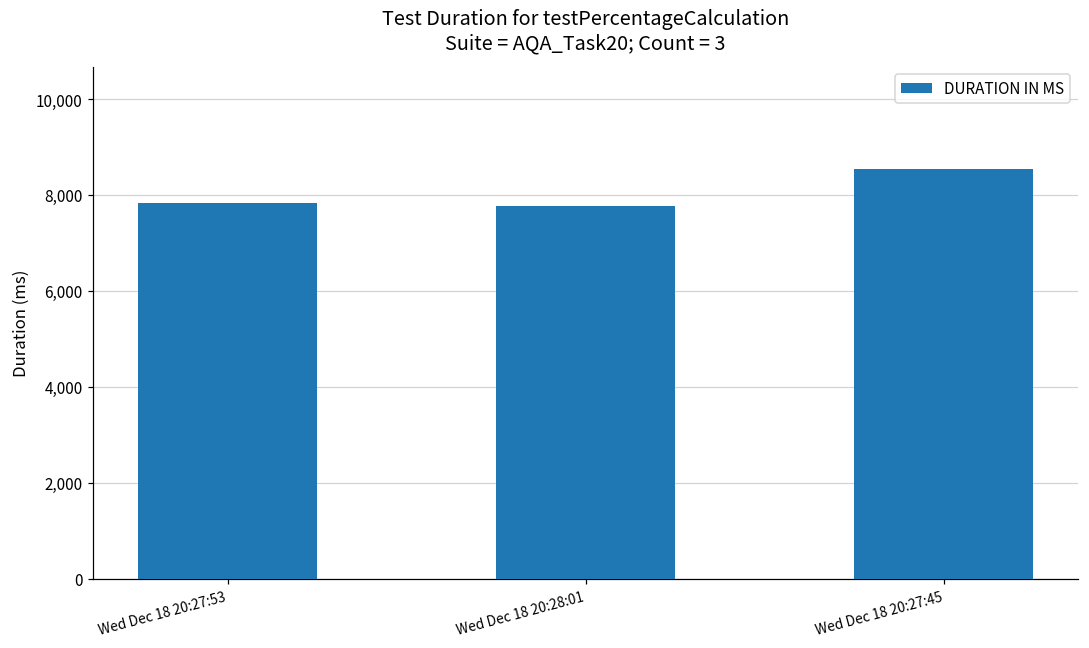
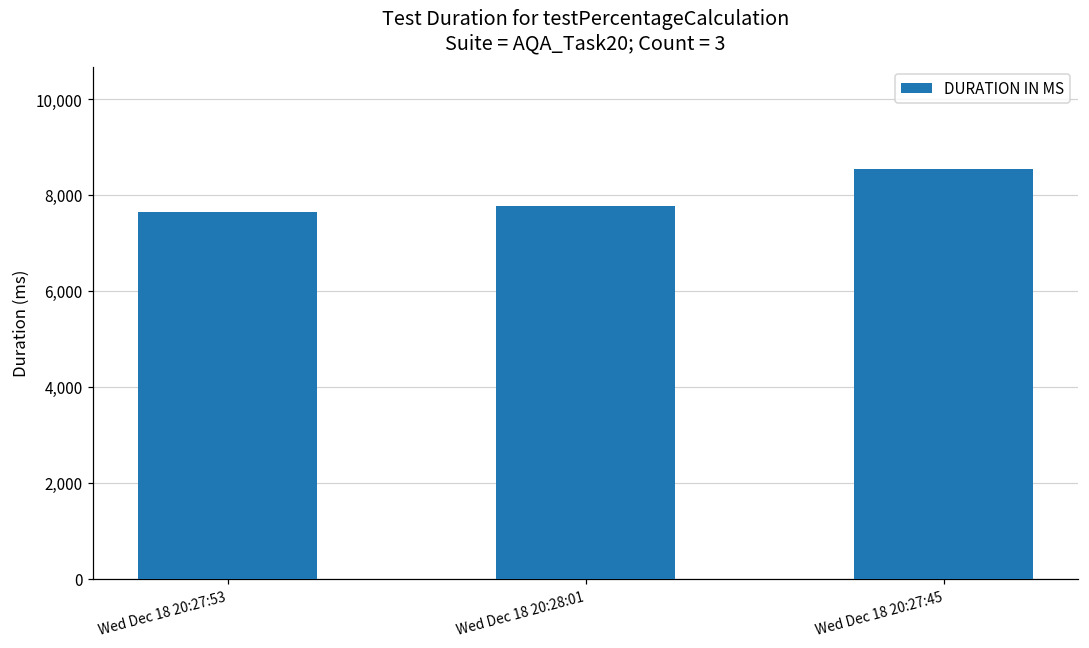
Wed Dec 18 20:27:53: 7,800 -> 7,600
